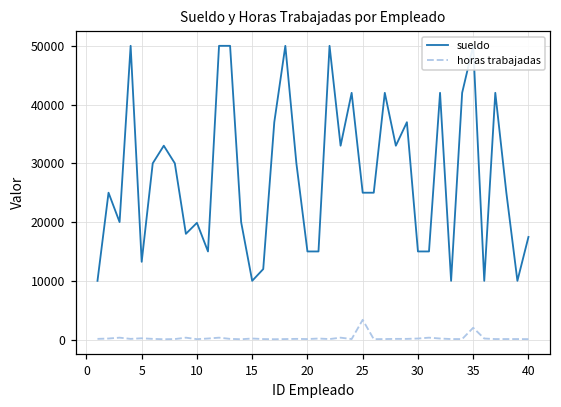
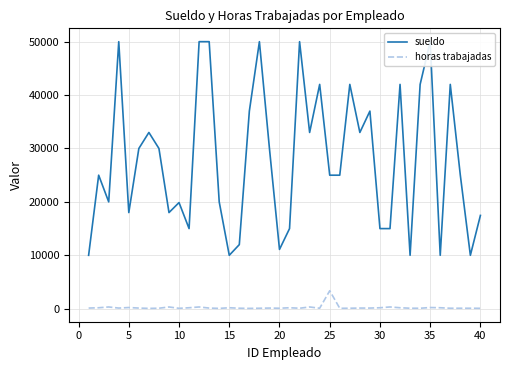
sueldo, 5: 13000 -> 18000
sueldo, 20: 15000 -> 11000
horas trabajadas, 35: 2000 -> 0
